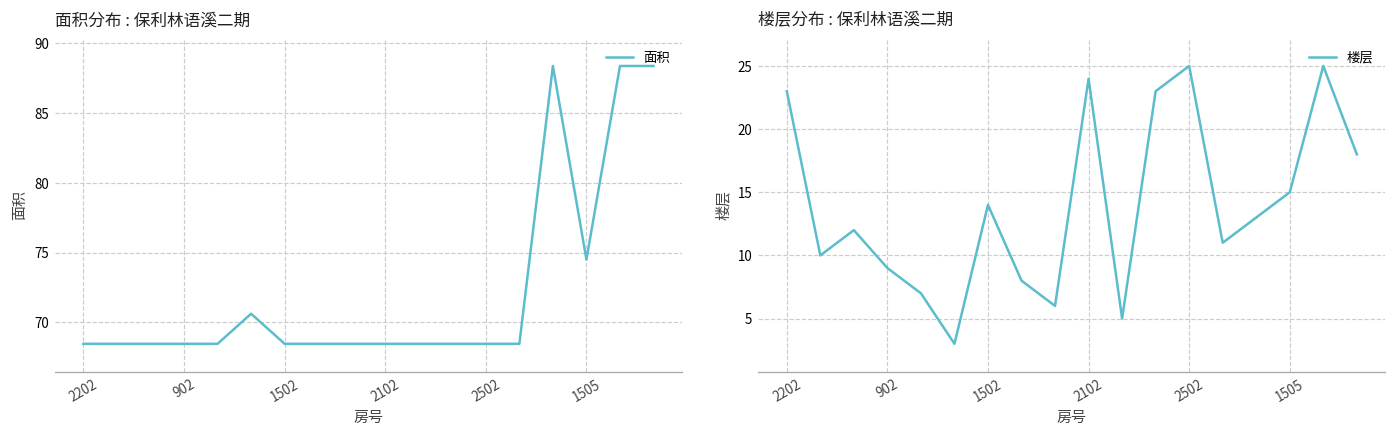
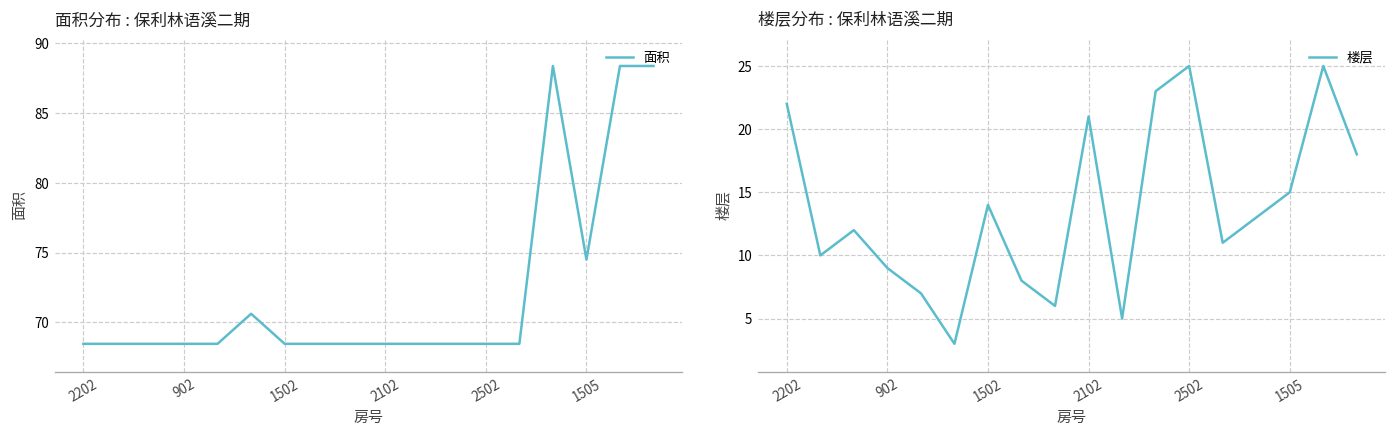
楼层分布 : 保利林语溪二期, 2202: 23 -> 22
楼层分布 : 保利林语溪二期, 2102: 24 -> 21
